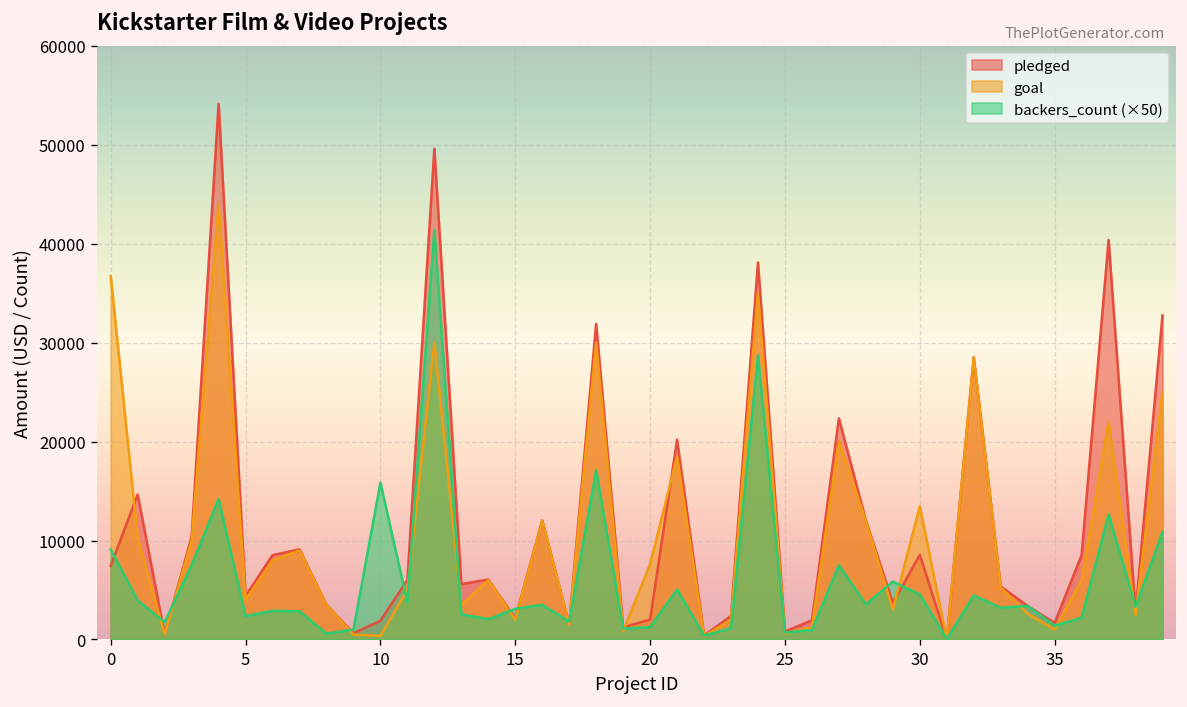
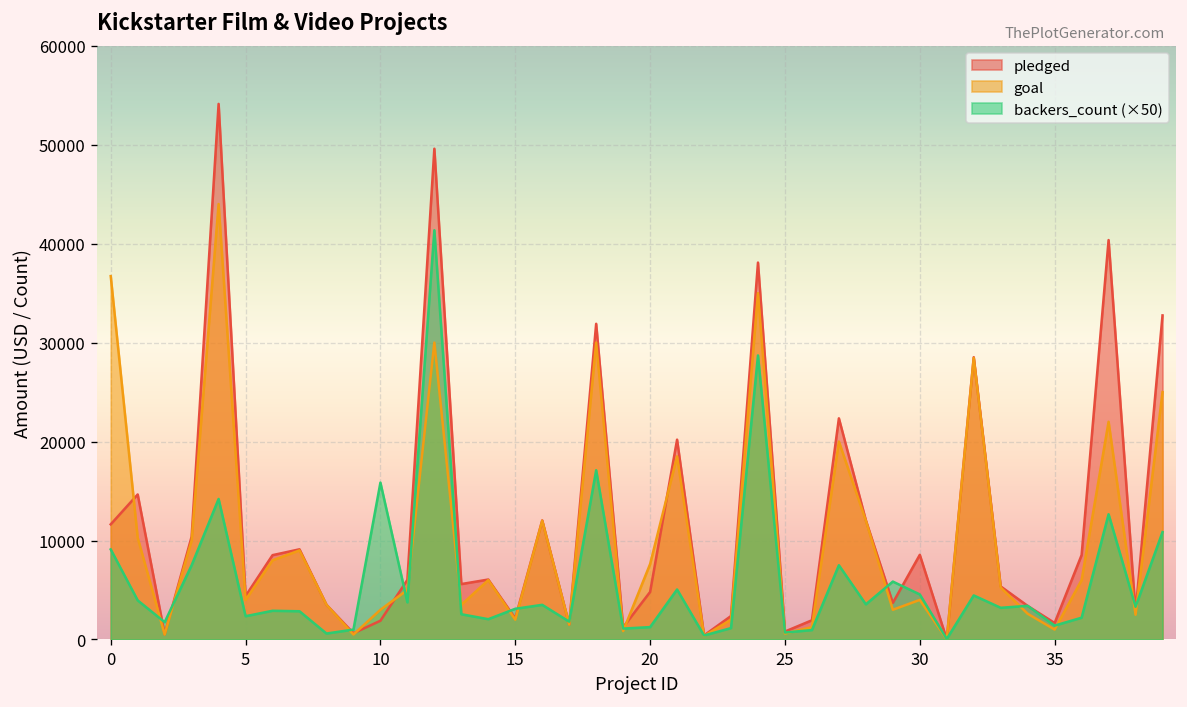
pledged, 0: 7000 -> 12000
goal, 10: 0 -> 3000
pledged, 20: 2000 -> 5000
goal, 30: 13000 -> 4000
